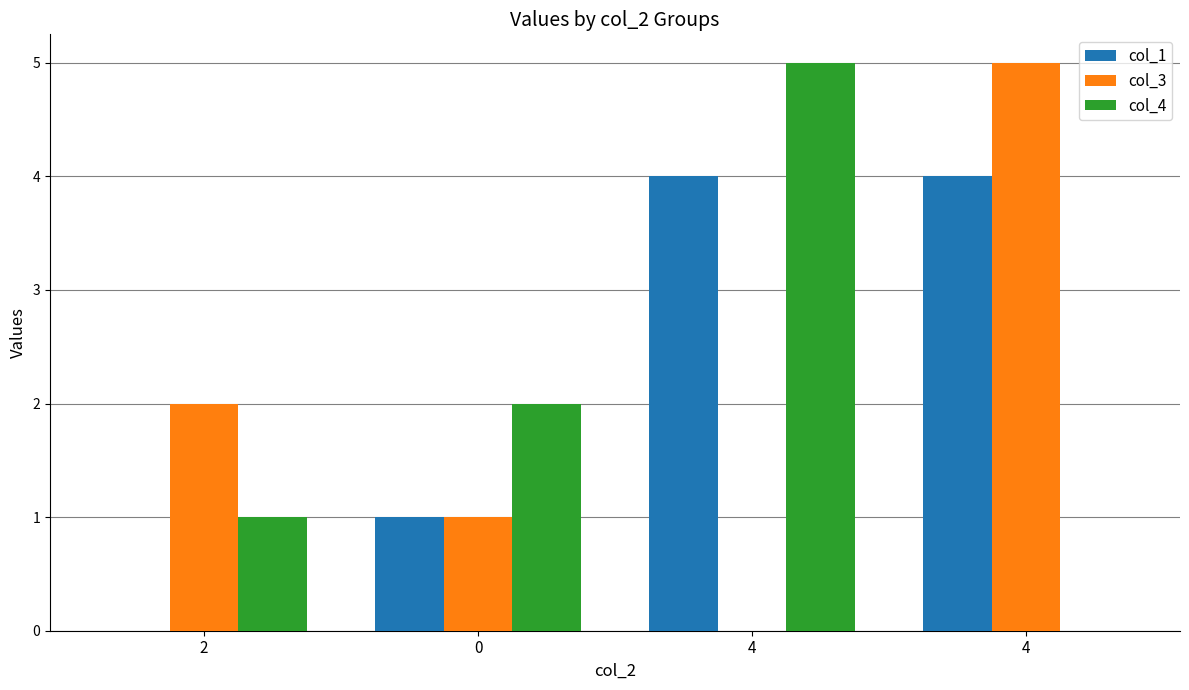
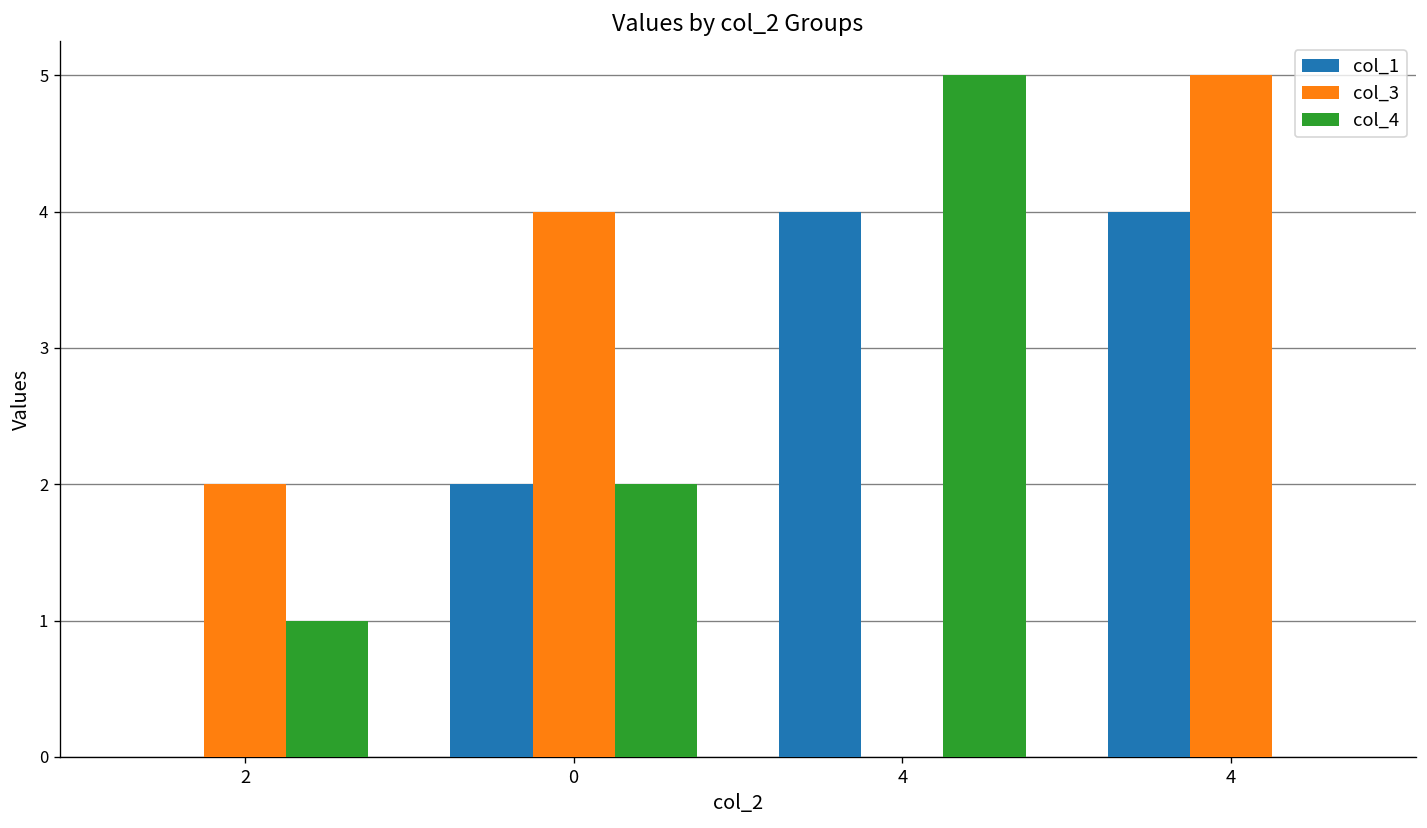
col_1, 0: 1 -> 2
col_3, 0: 1 -> 4
